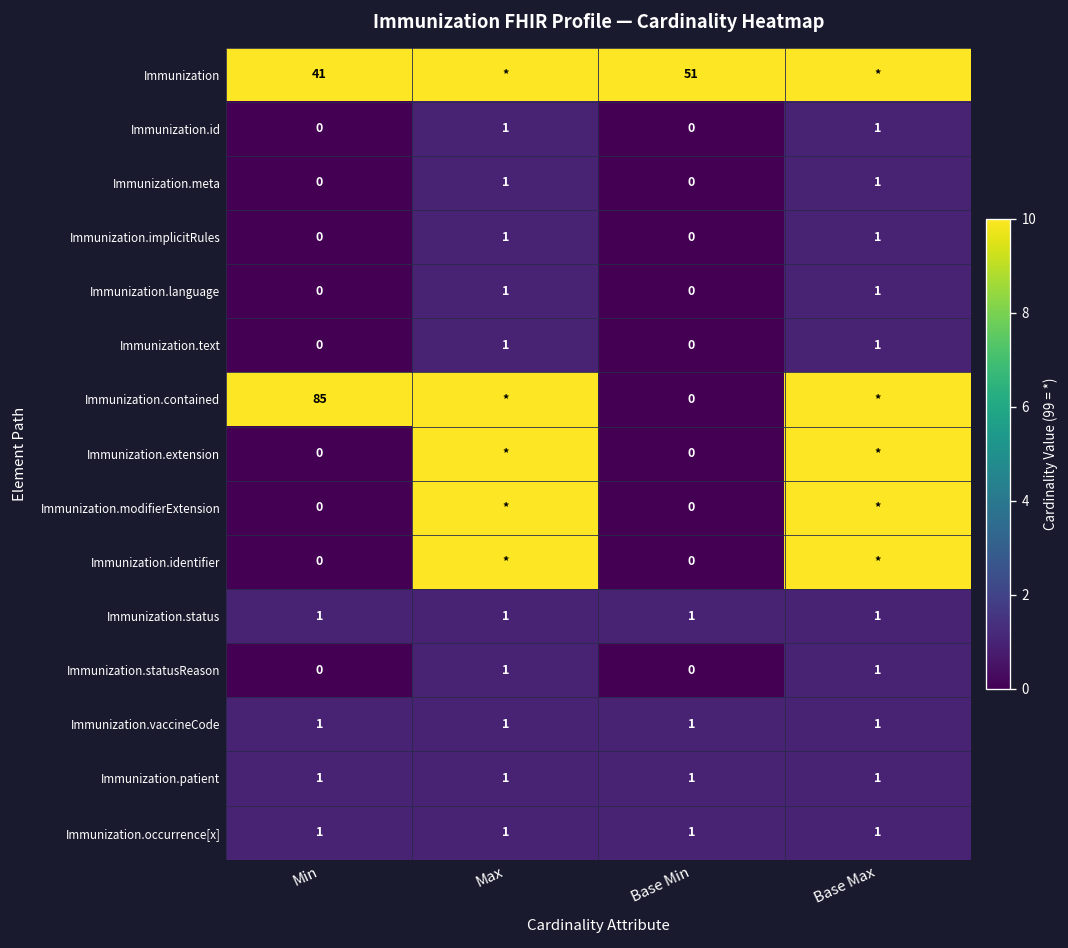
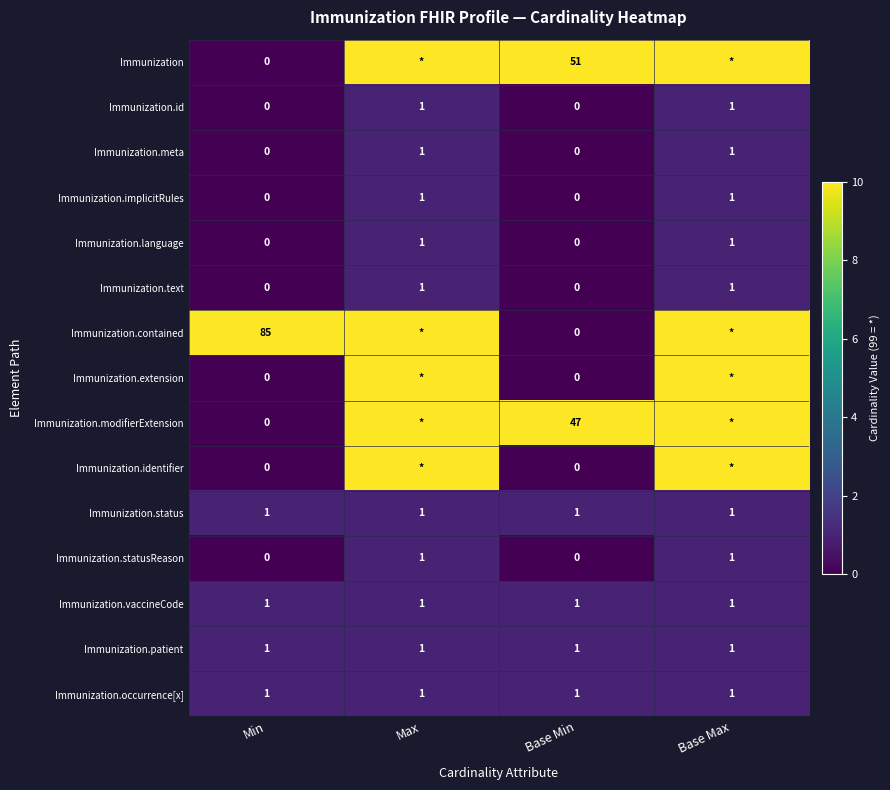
Immunization, Min: 41 -> 0
Immunization.modifierExtension, Base Min: 0 -> 47
